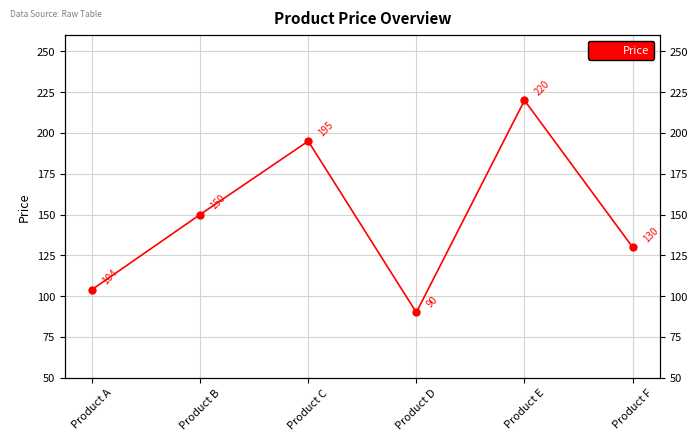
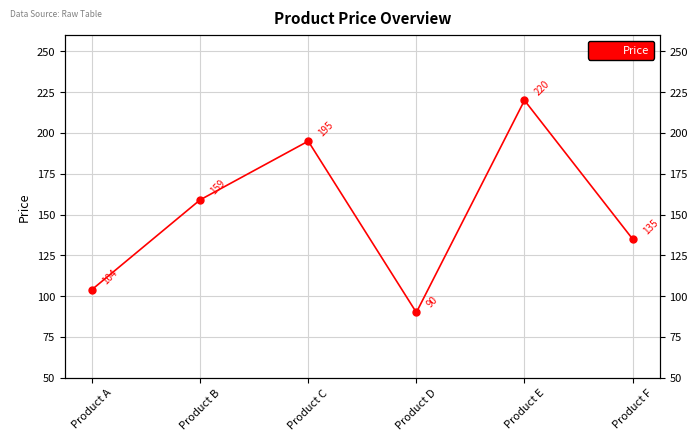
Product B: 150 -> 159
Product F: 130 -> 135
